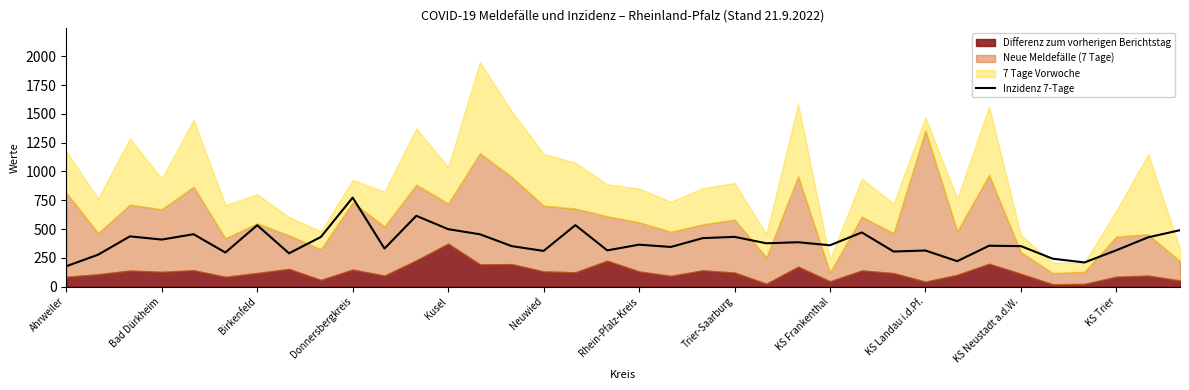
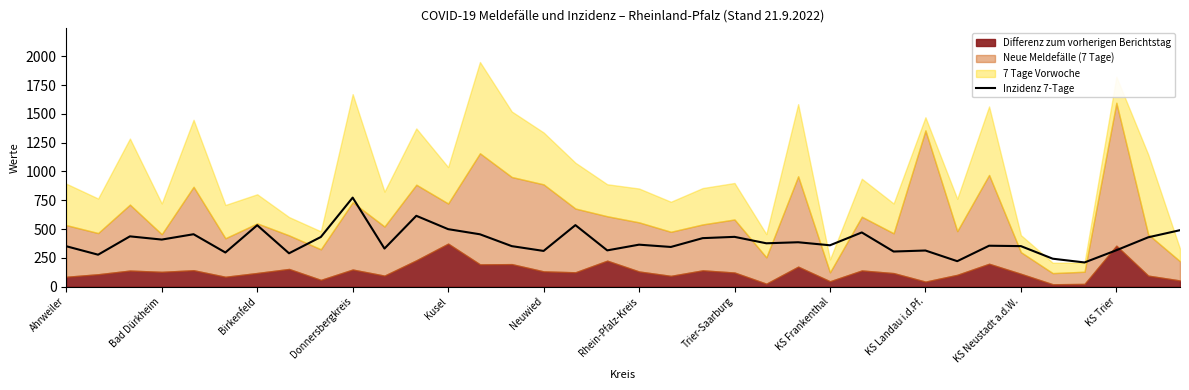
Inzidenz 7-Tage, Ahrweiler: 180 -> 350
Neue Meldefälle (7 Tage), Ahrweiler: 730 -> 450
Neue Meldefälle (7 Tage), Bad Dürkheim: 540 -> 330
7 Tage Vorwoche, Donnersbergkreis: 190 -> 940
Neue Meldefälle (7 Tage), Neuwied: 570 -> 760
Differenz zum vorherigen Berichtstag, KS Trier: 90 -> 360
Neue Meldefälle (7 Tage), KS Trier: 350 -> 1240
